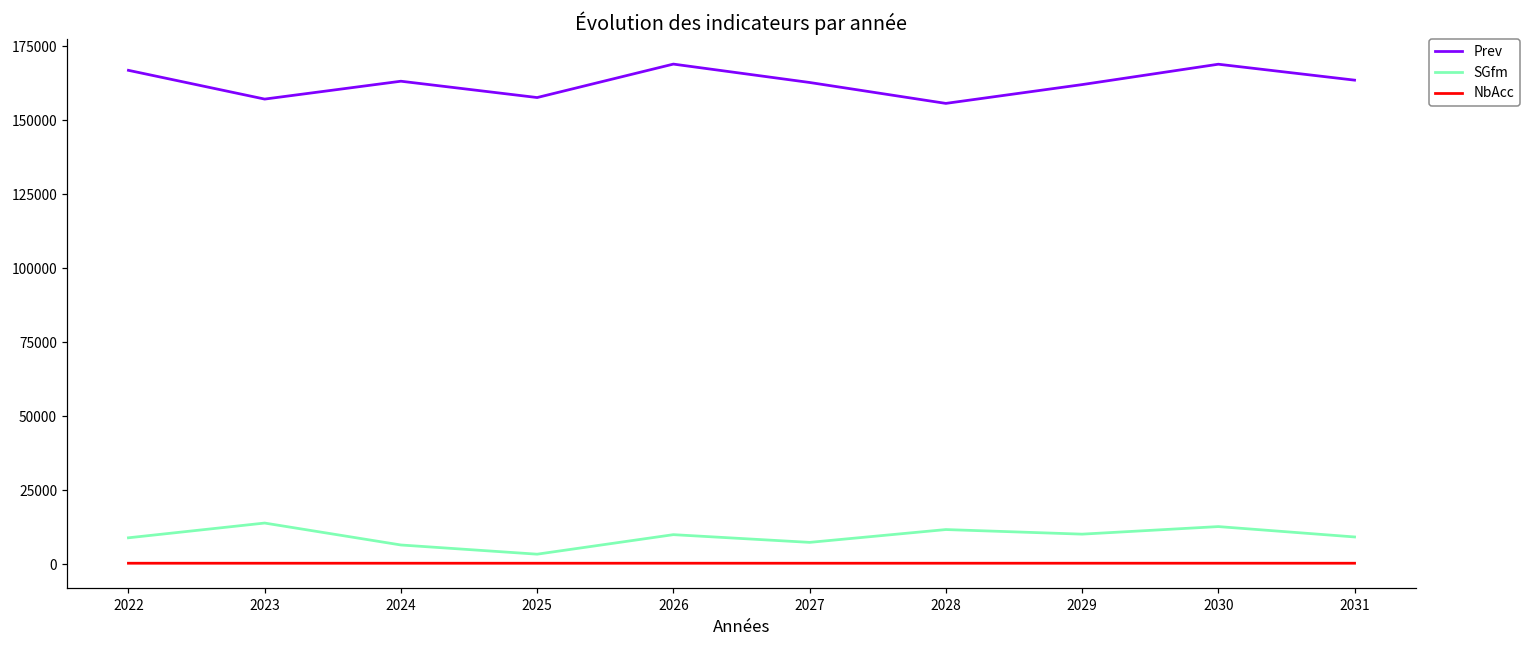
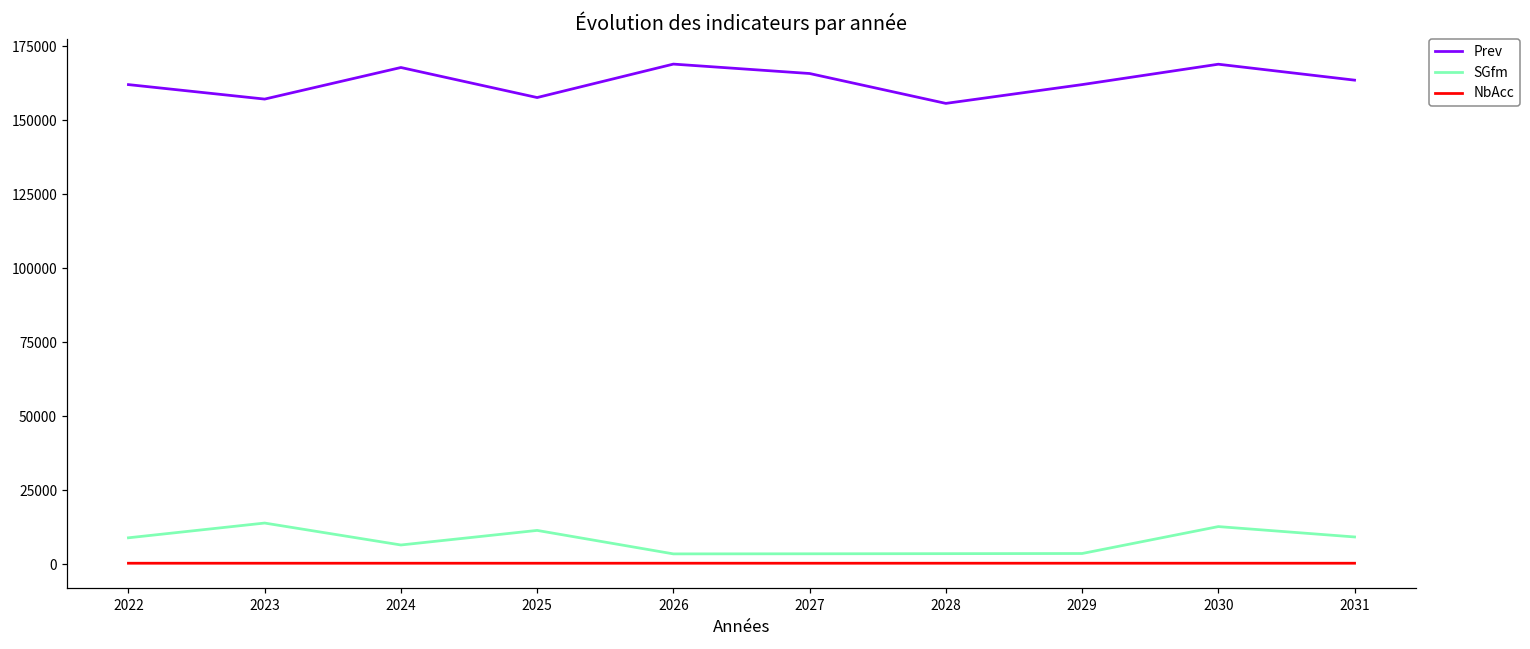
Prev, 2022: 167000 -> 162000
Prev, 2024: 163000 -> 168000
SGfm, 2025: 3000 -> 11000
SGfm, 2026: 10000 -> 3000
Prev, 2027: 163000 -> 166000
SGfm, 2027: 7000 -> 4000
SGfm, 2028: 12000 -> 4000
SGfm, 2029: 10000 -> 4000
